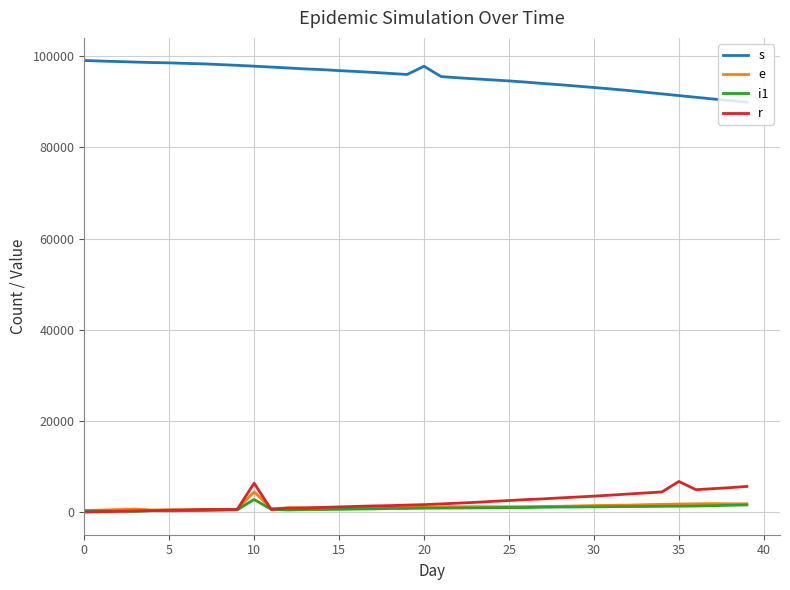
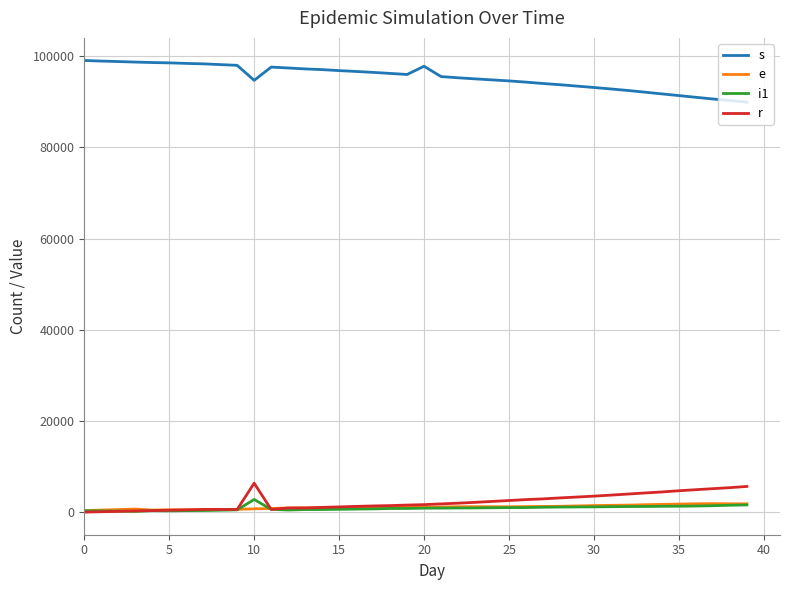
s, 10: 98000 -> 95000
e, 10: 4000 -> 1000
r, 35: 7000 -> 5000
